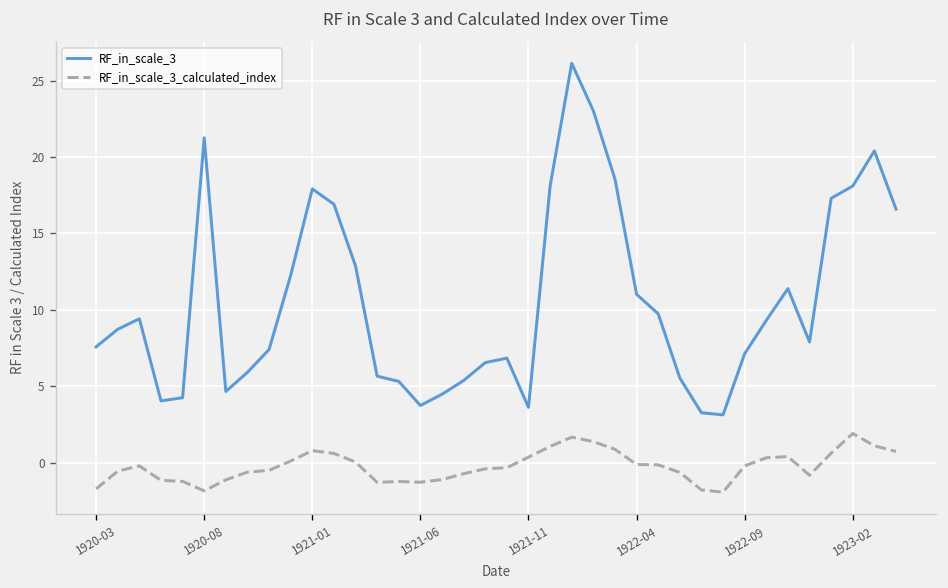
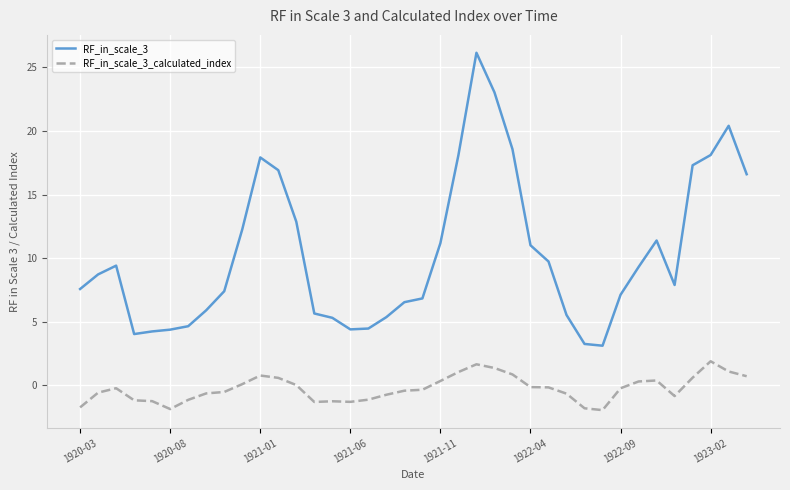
RF_in_scale_3, 1920-08: 21.3 -> 4.4
RF_in_scale_3, 1921-06: 3.7 -> 4.4
RF_in_scale_3, 1921-11: 3.6 -> 11.2
